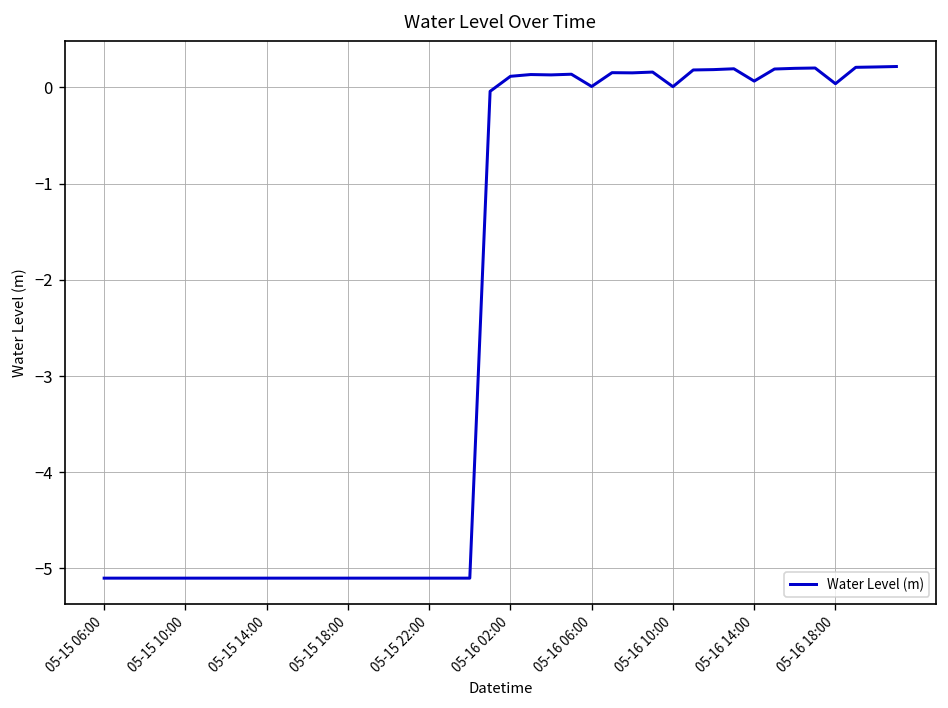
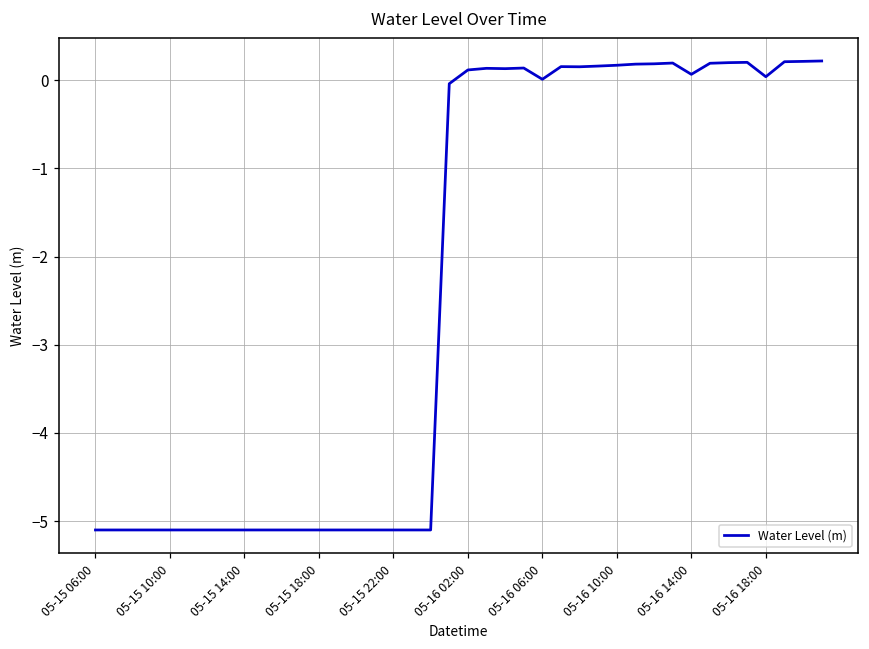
05-16 10:00: 0.0 -> 0.2
